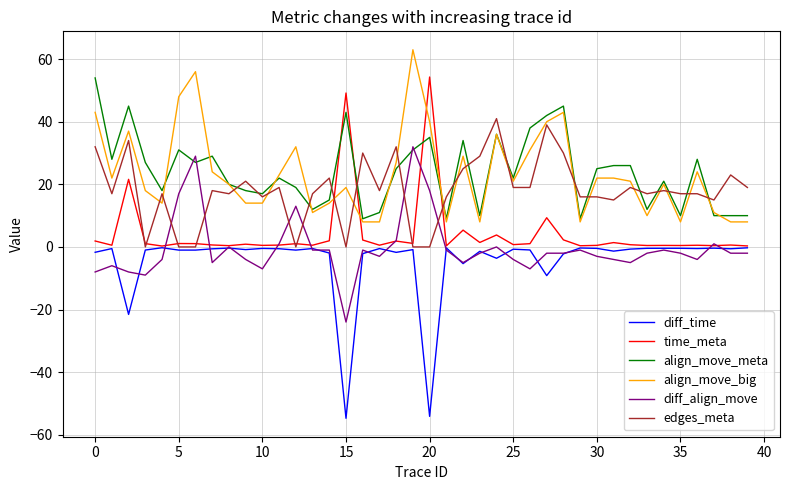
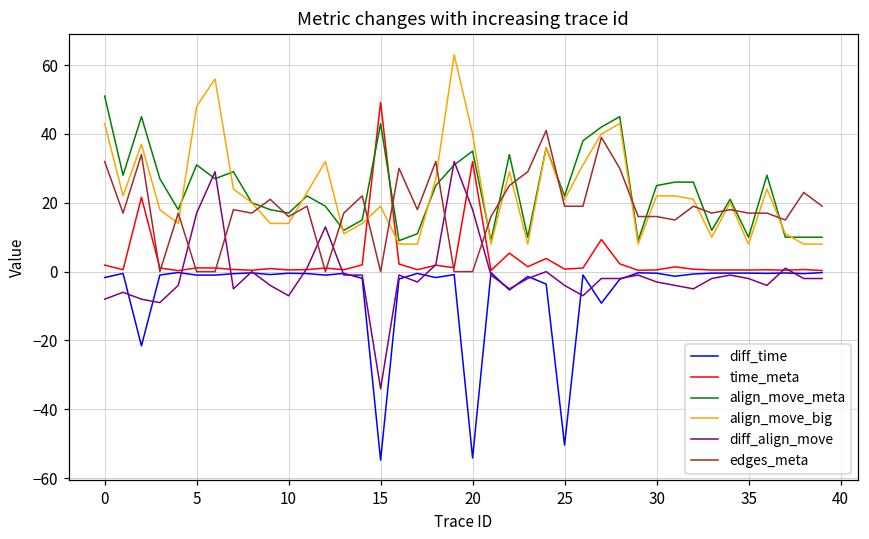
align_move_meta, 0: 54 -> 51
diff_align_move, 15: -24 -> -34
time_meta, 20: 54 -> 32
diff_time, 25: -1 -> -50
